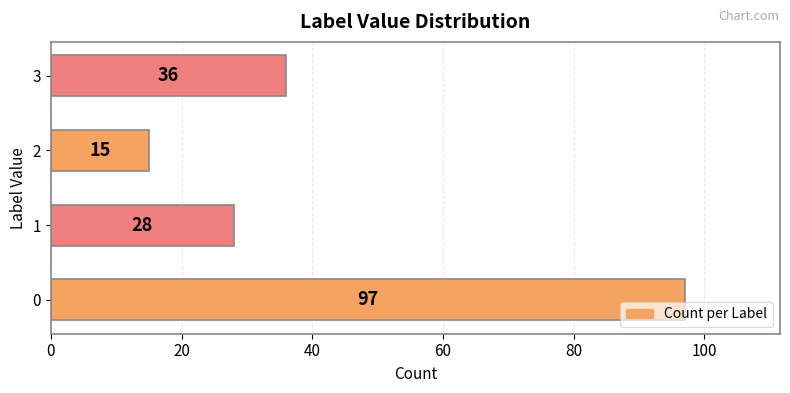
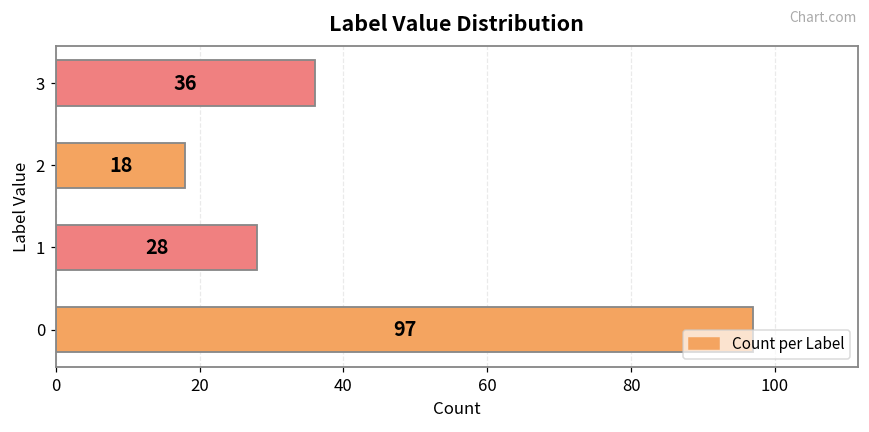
2: 15 -> 18
